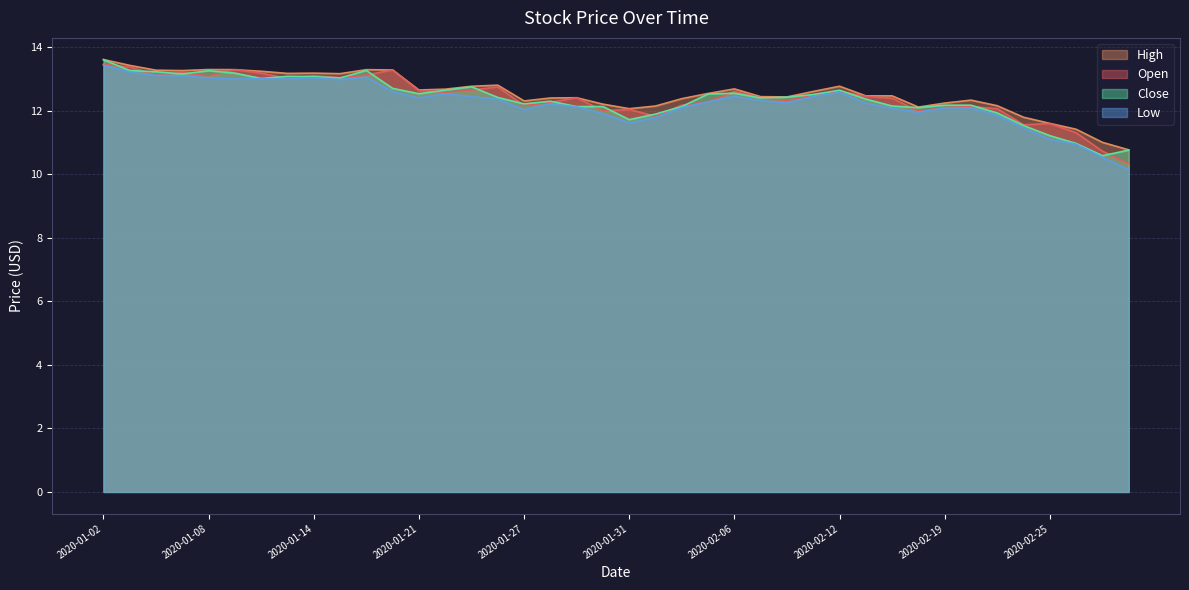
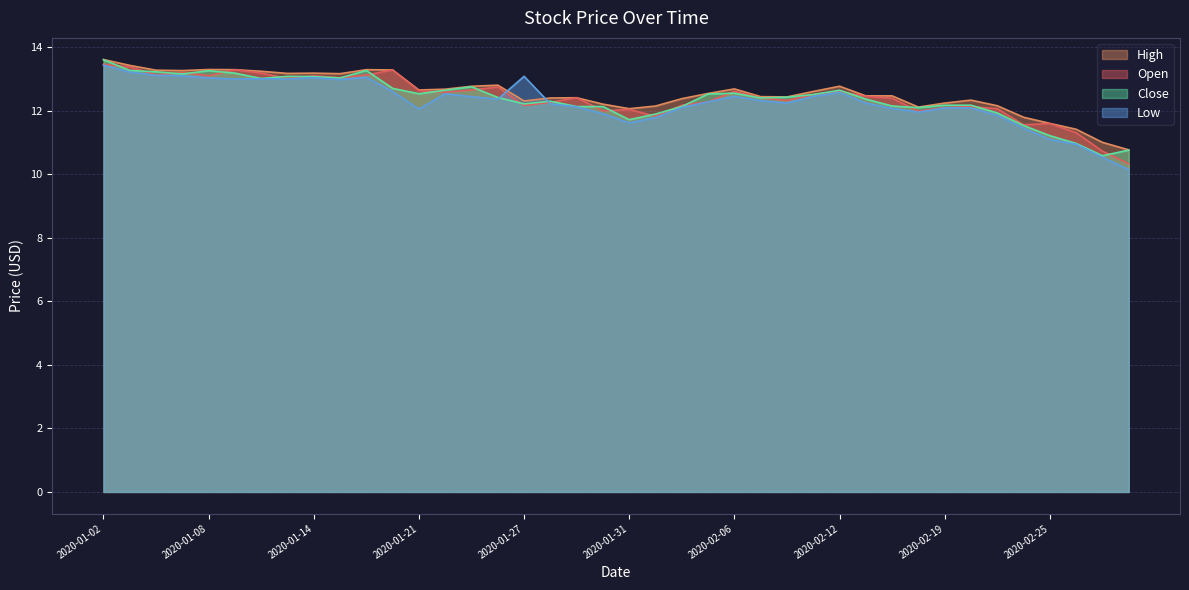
Low, 2020-01-21: 12.4 -> 12.0
Low, 2020-01-27: 12.0 -> 13.1
